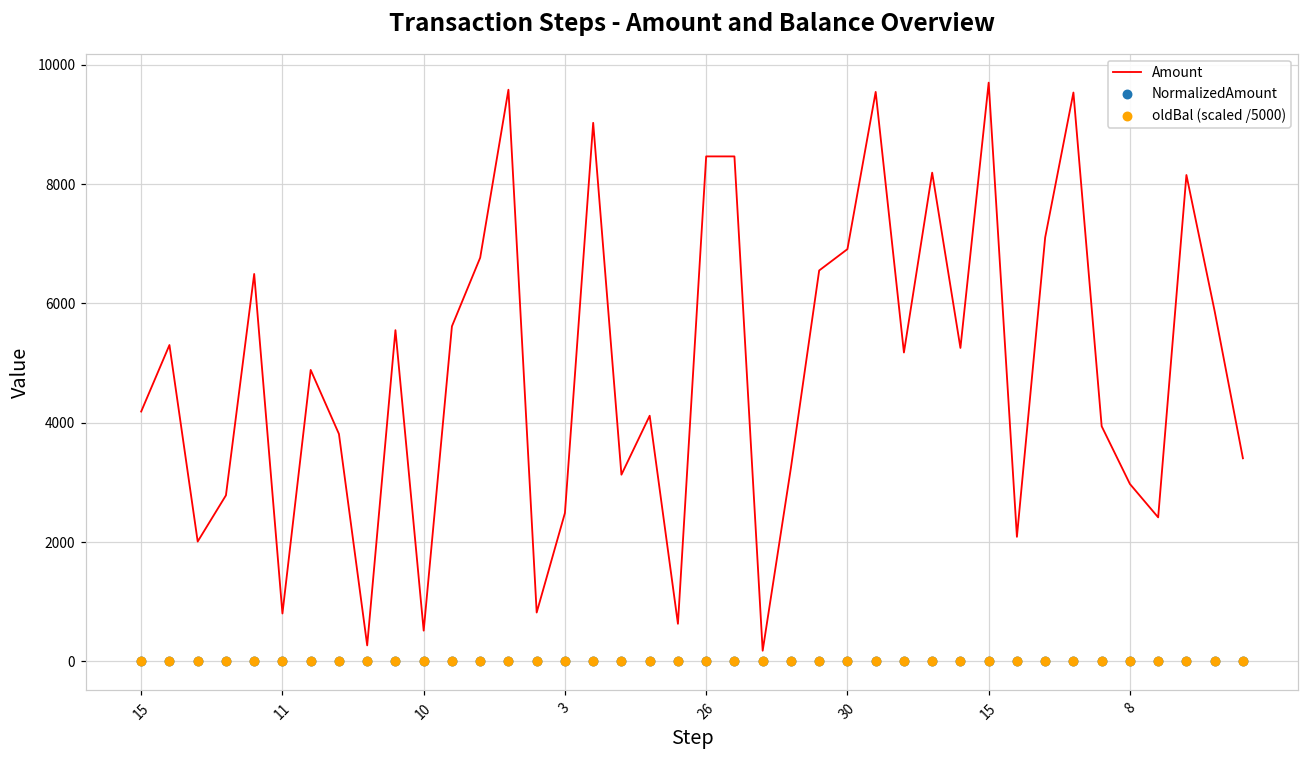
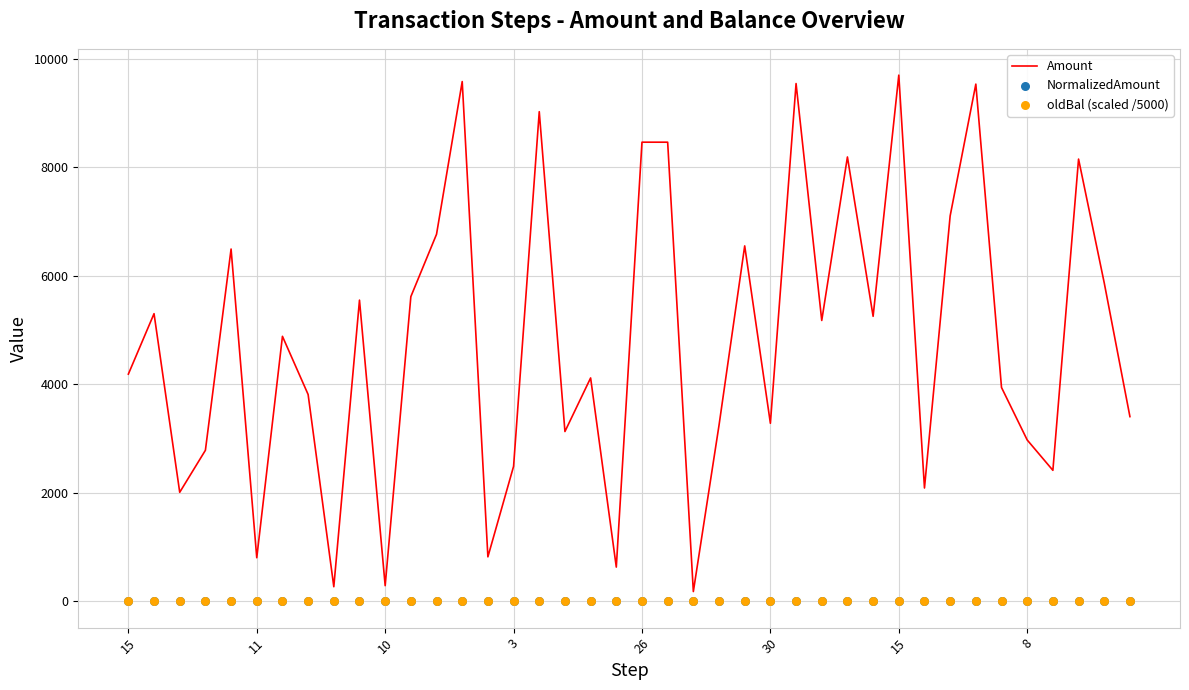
Amount, 10: 500 -> 300
Amount, 30: 6900 -> 3300
